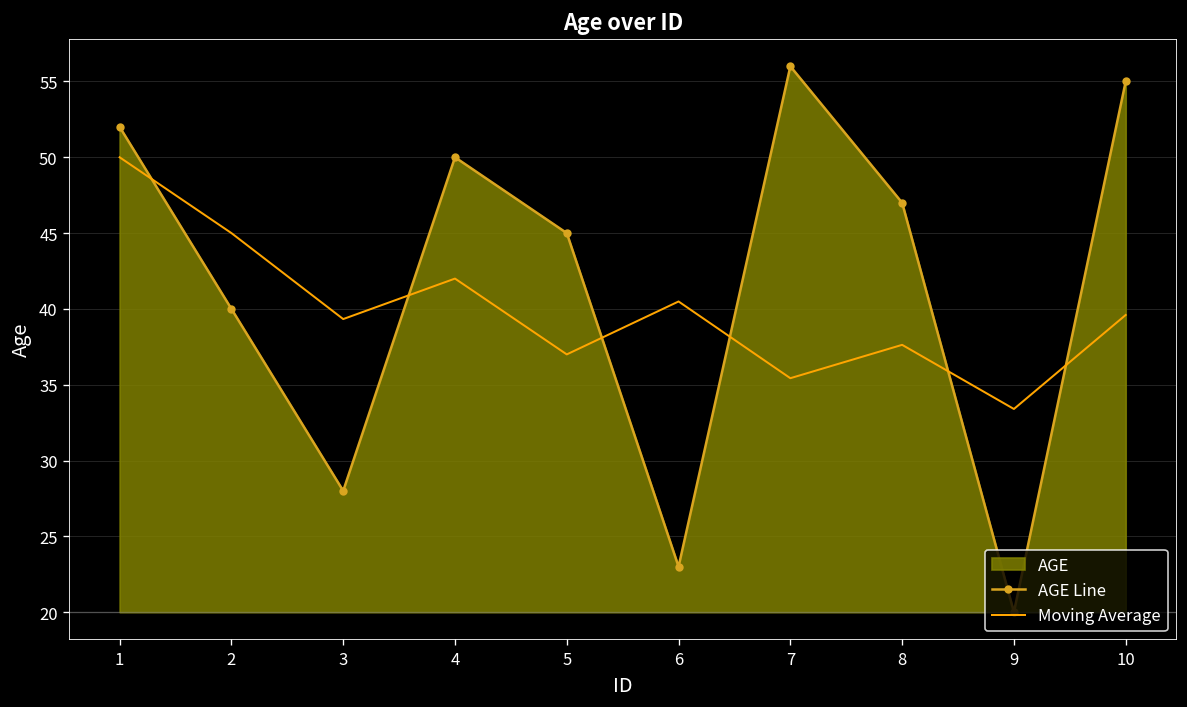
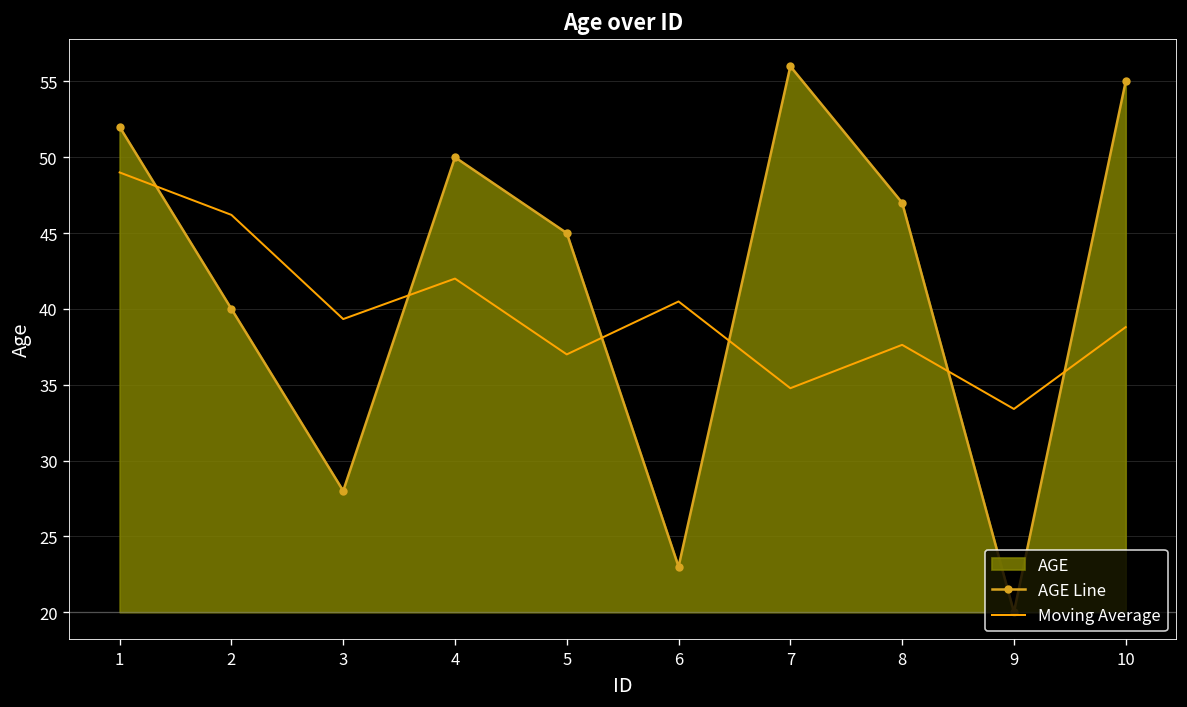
Moving Average, 1: 50 -> 49
Moving Average, 2: 45.0 -> 46.2
Moving Average, 7: 35.4 -> 34.8
Moving Average, 10: 39.6 -> 38.8
